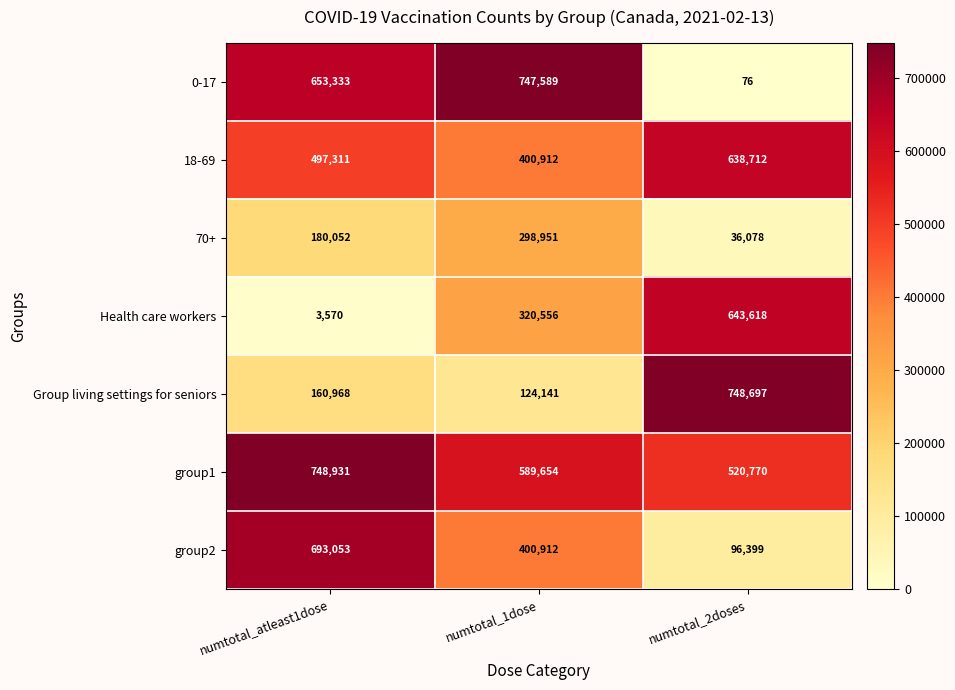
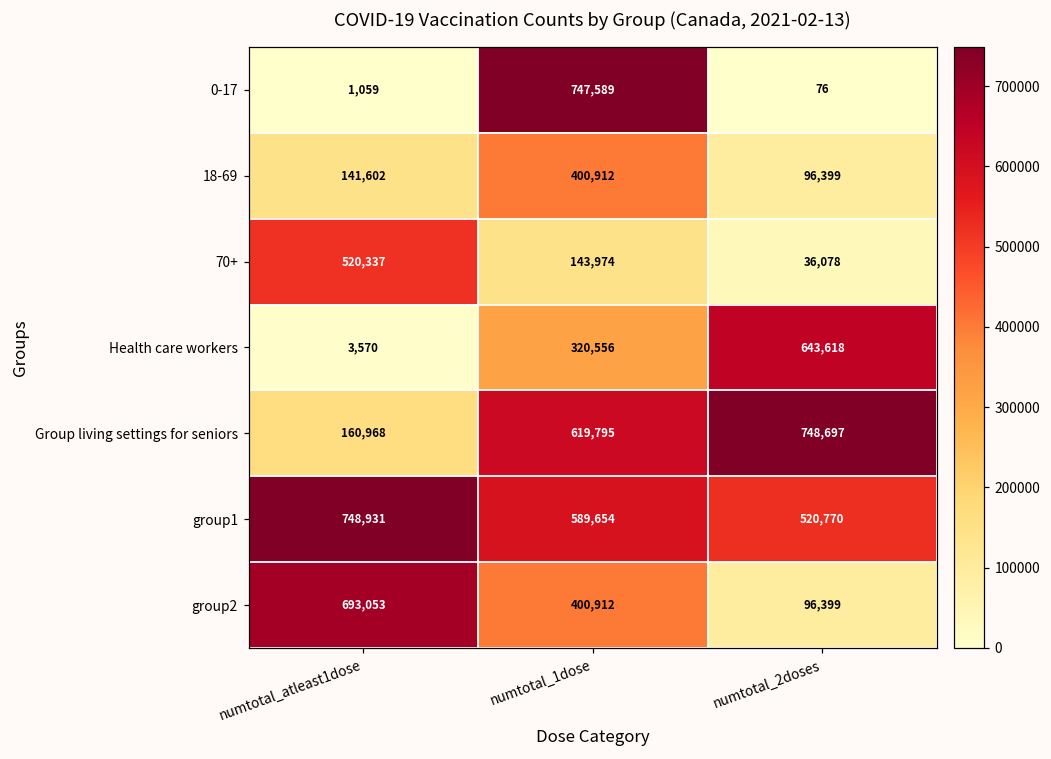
0-17, numtotal_atleast1dose: 653,333 -> 1,059
18-69, numtotal_atleast1dose: 497,311 -> 141,602
18-69, numtotal_2doses: 638,712 -> 96,399
70+, numtotal_atleast1dose: 180,052 -> 520,337
70+, numtotal_1dose: 298,951 -> 143,974
Group living settings for seniors, numtotal_1dose: 124,141 -> 619,795
